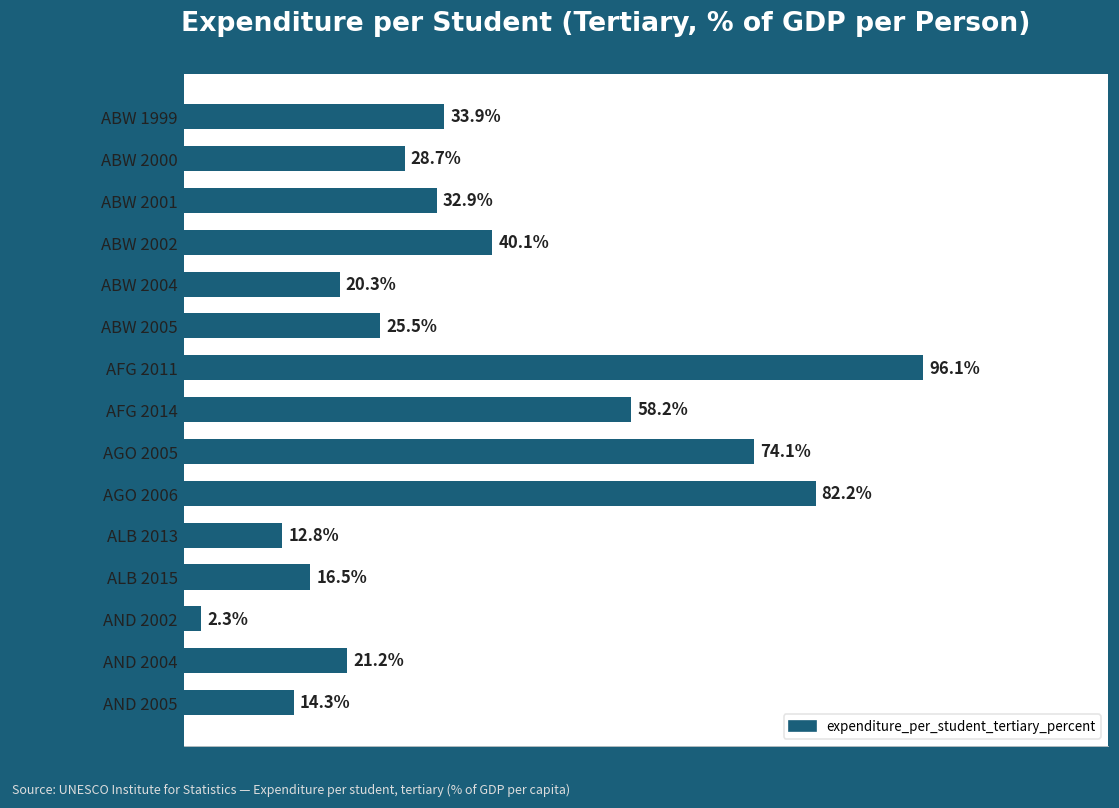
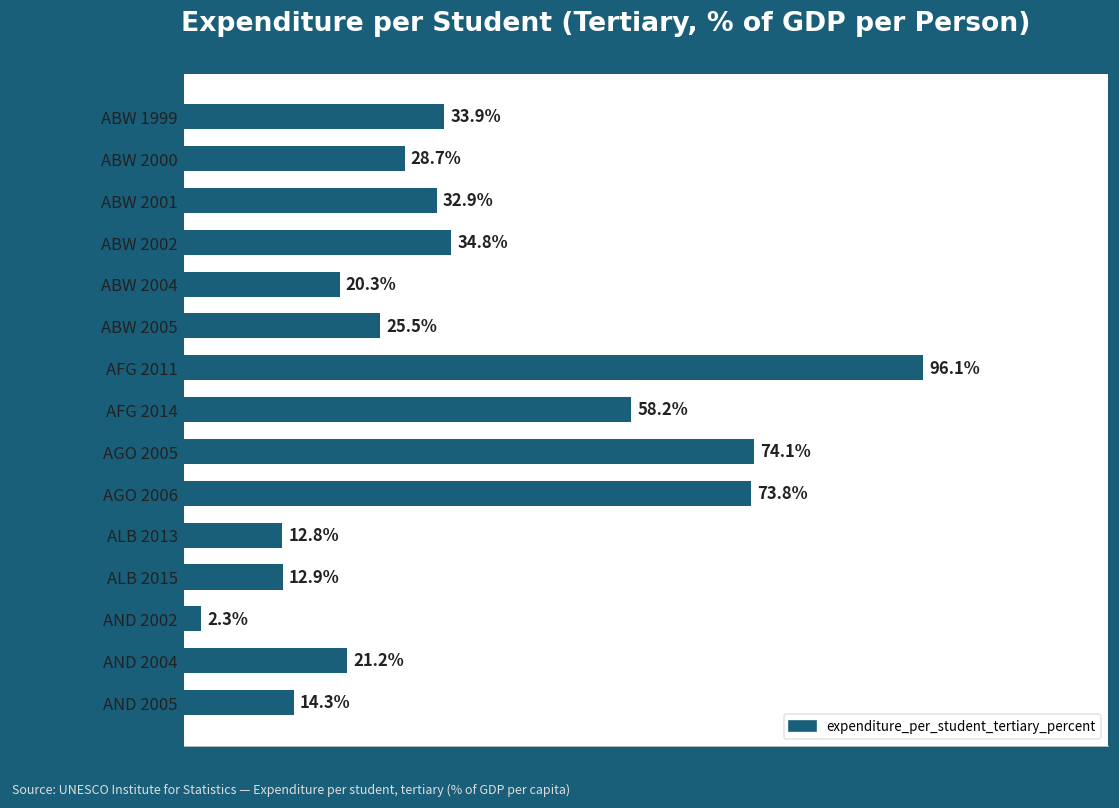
ABW 2002: 40.1% -> 34.8%
AGO 2006: 82.2% -> 73.8%
ALB 2015: 16.5% -> 12.9%
